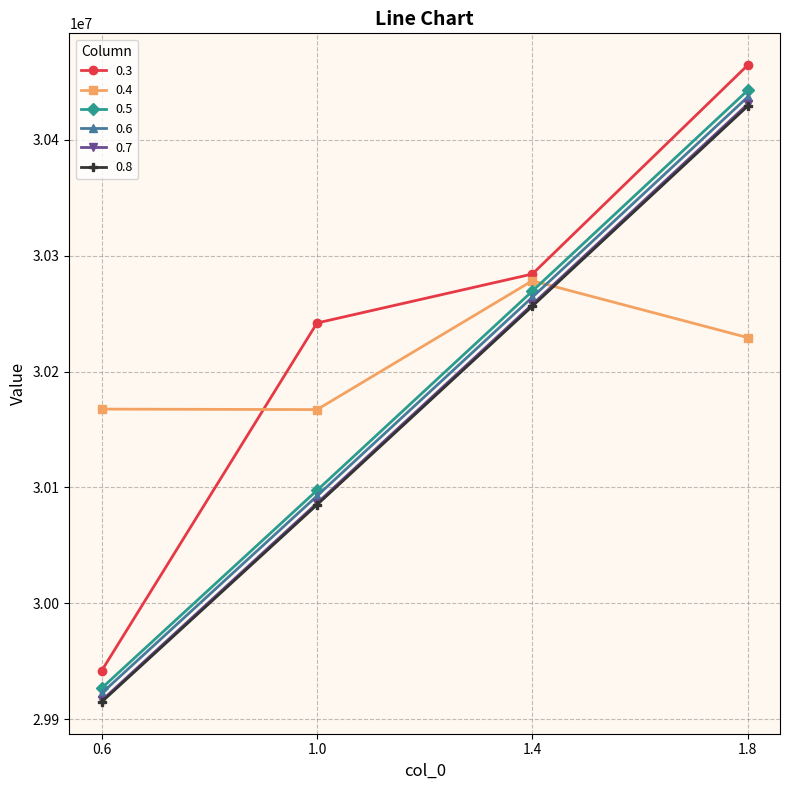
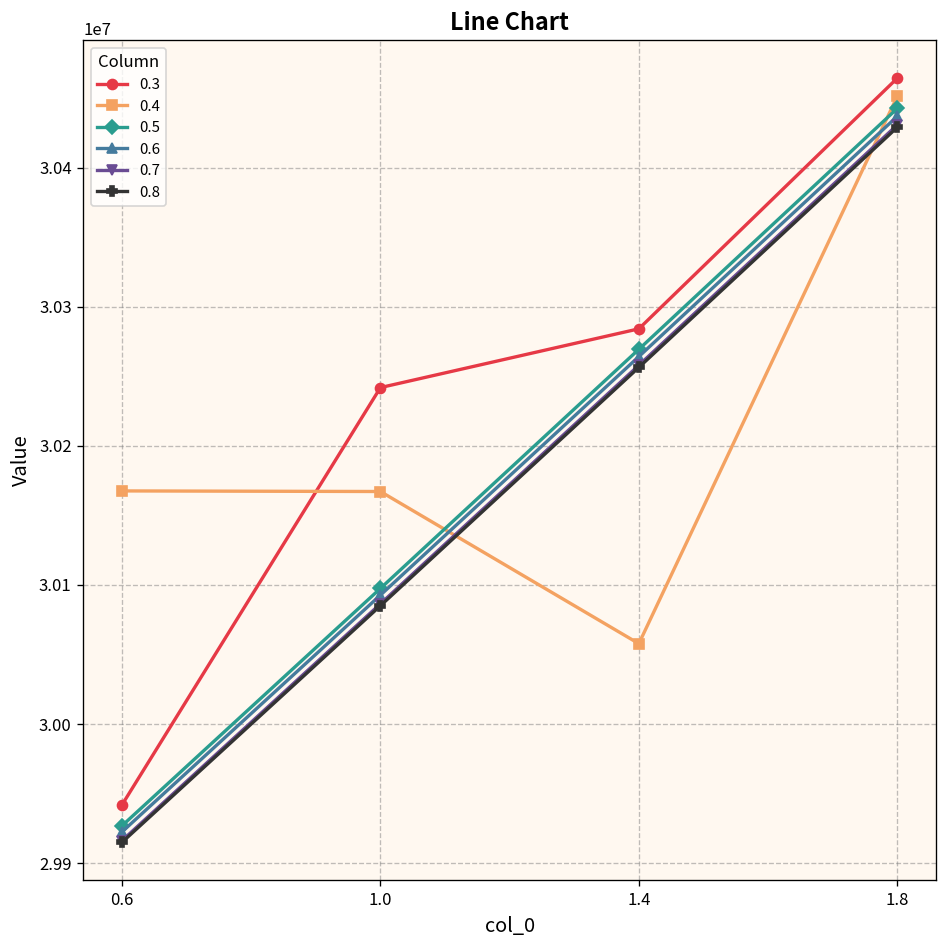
0.4, 1.4: 30278000 -> 30058000
0.4, 1.8: 30229000 -> 30451000
